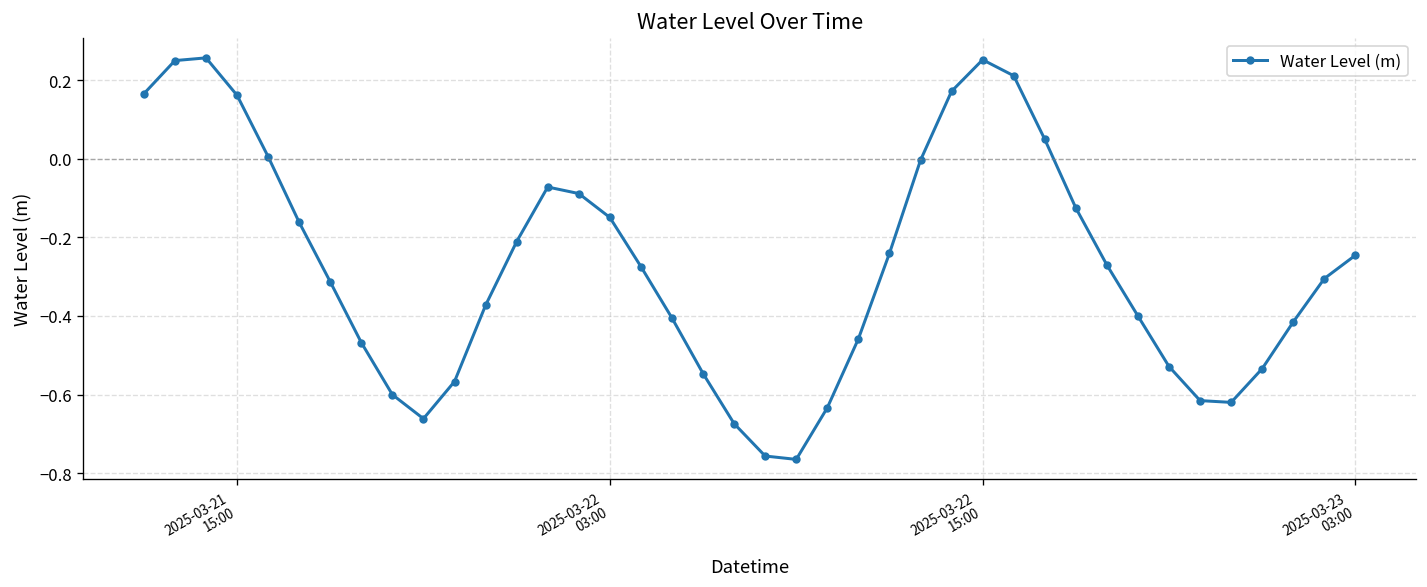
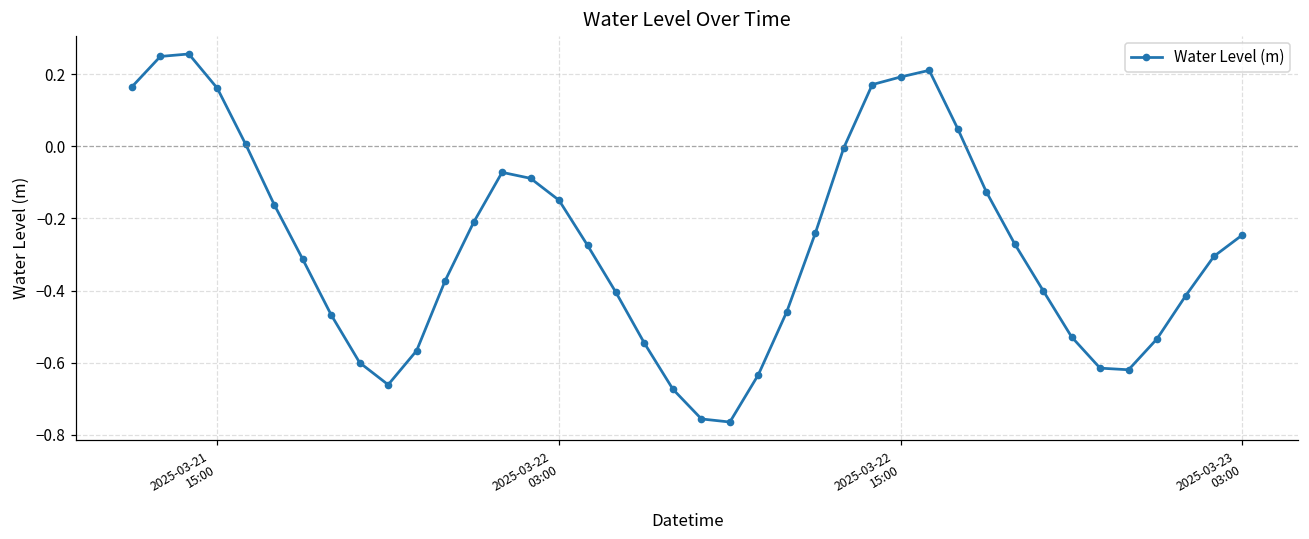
2025-03-22 15:00: 0.25 -> 0.19
